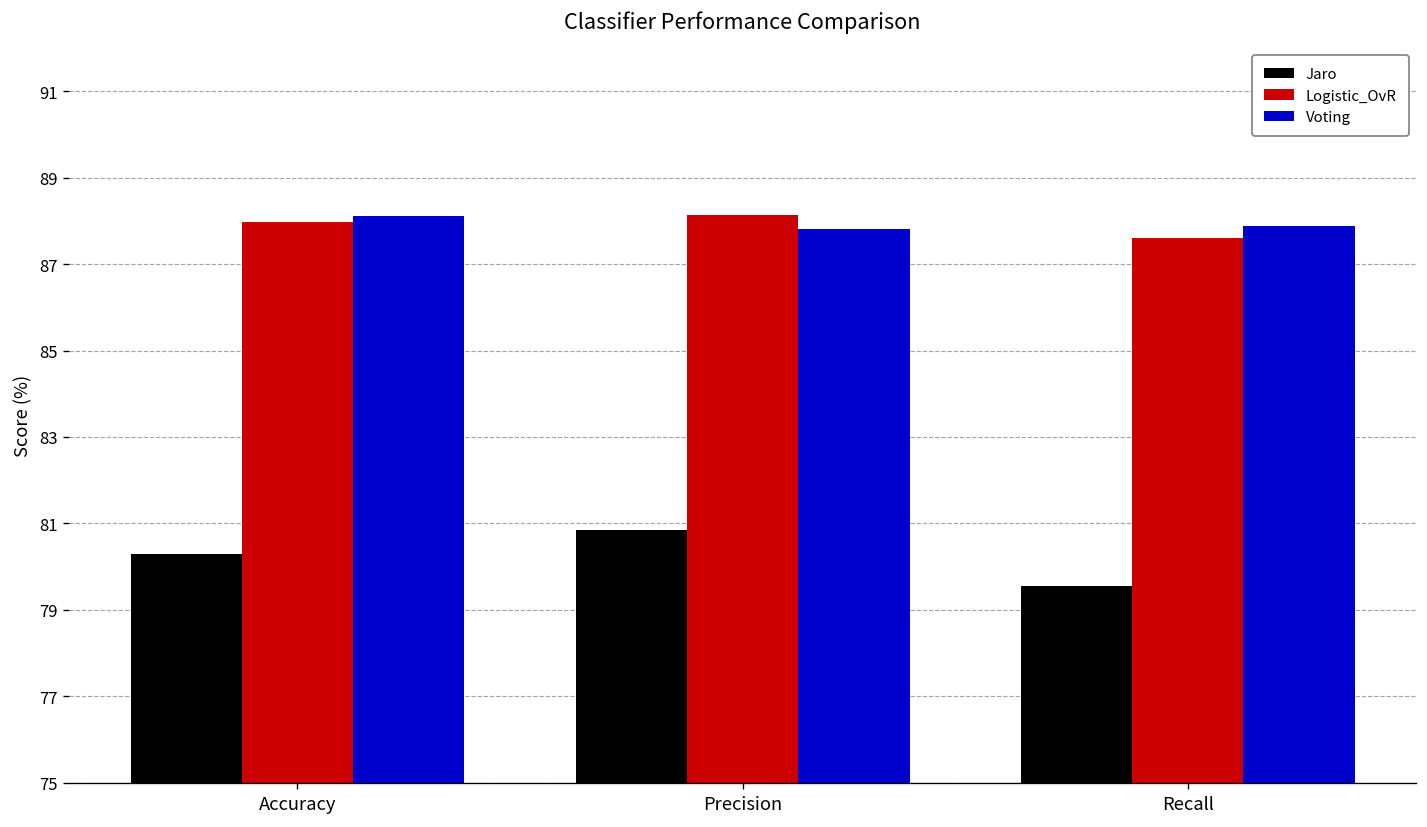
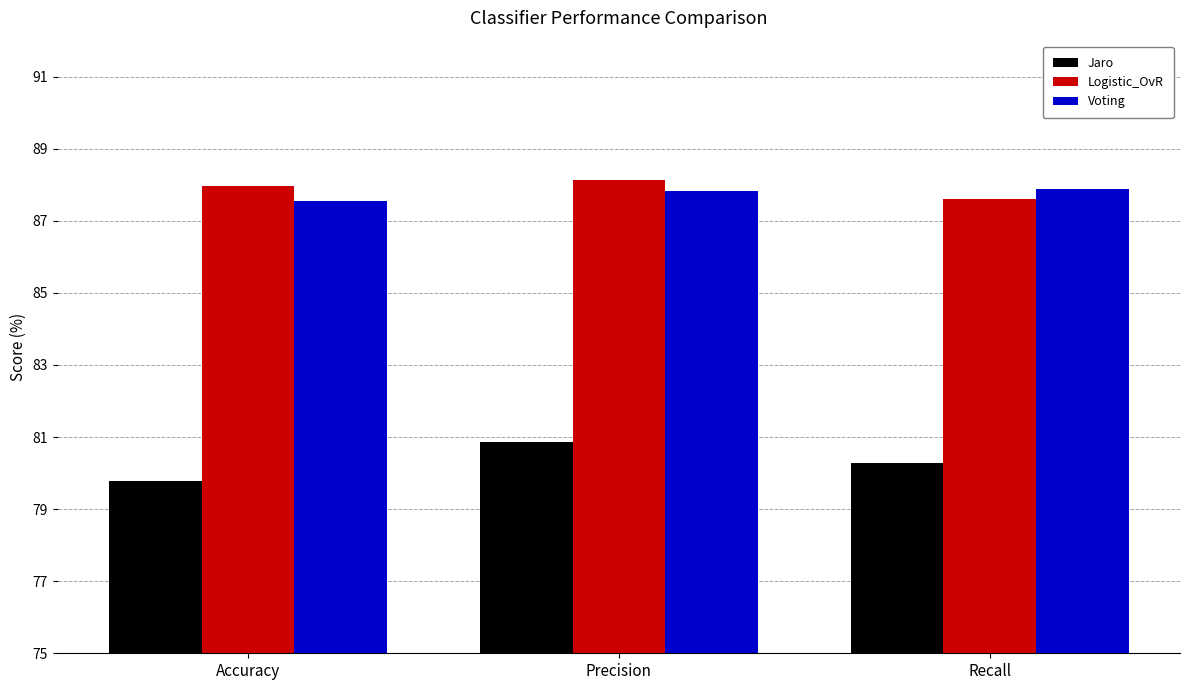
Jaro, Accuracy: 80.3 -> 79.8
Voting, Accuracy: 88.1 -> 87.6
Jaro, Recall: 79.5 -> 80.3
